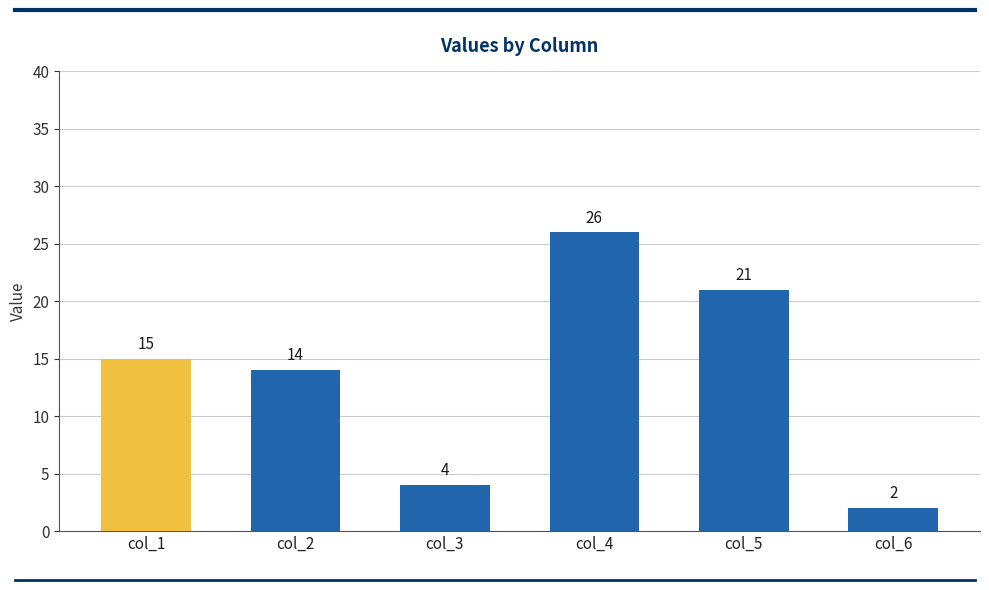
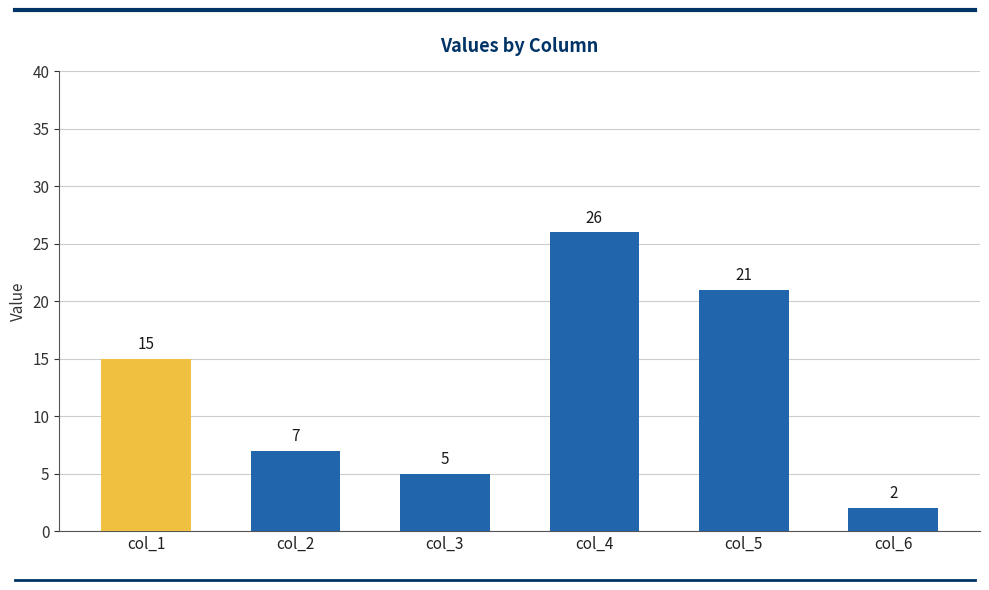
col_2: 14 -> 7
col_3: 4 -> 5
